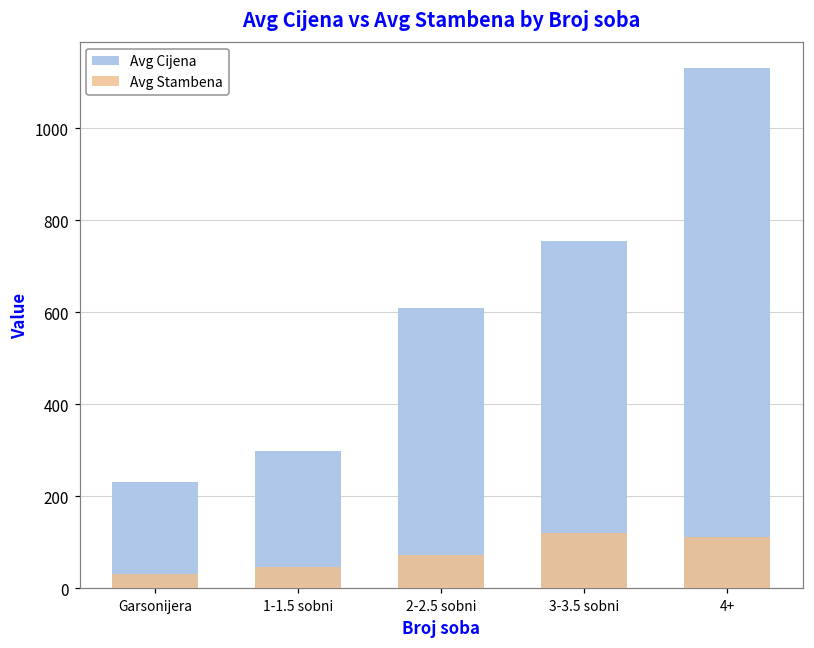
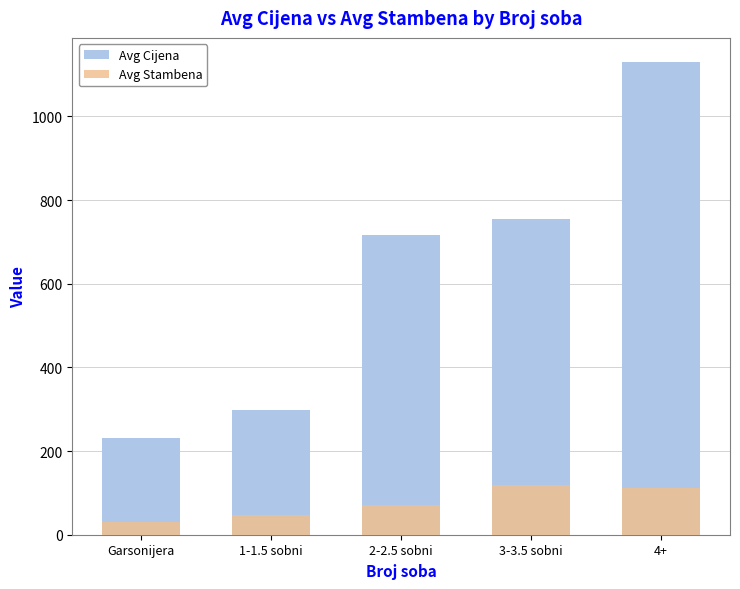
Avg Cijena, 2-2.5 sobni: 610 -> 720
